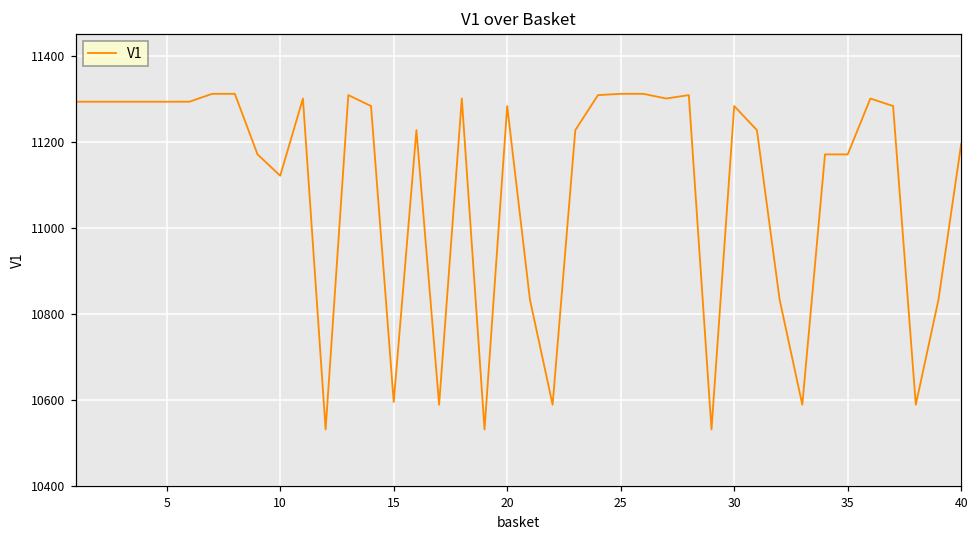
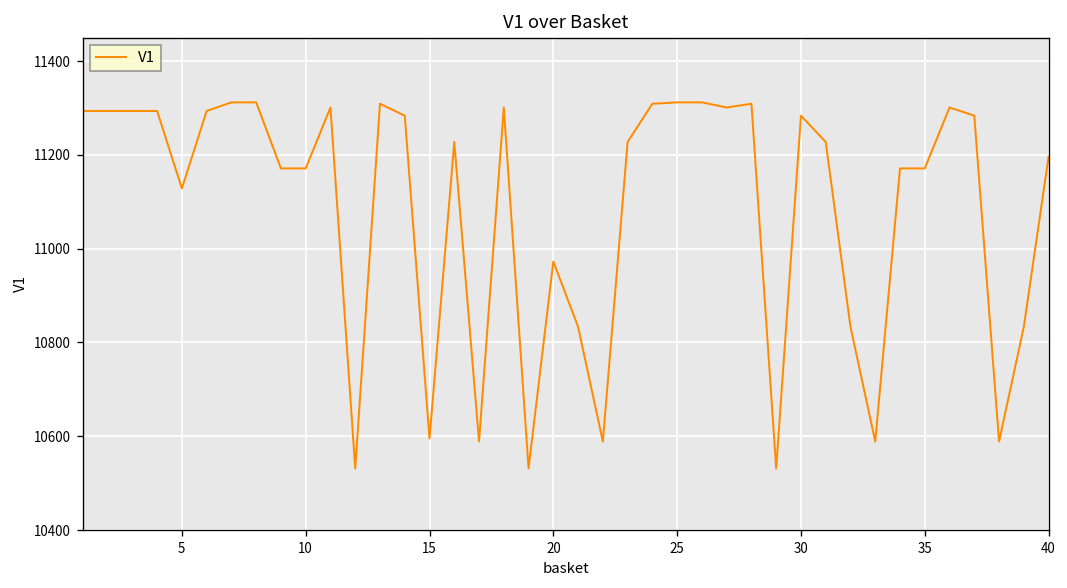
5: 11290 -> 11130
10: 11120 -> 11170
20: 11280 -> 10970
